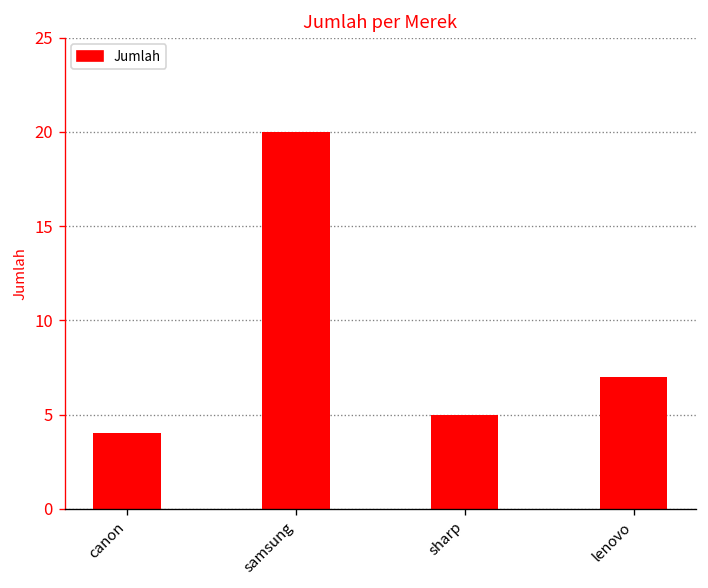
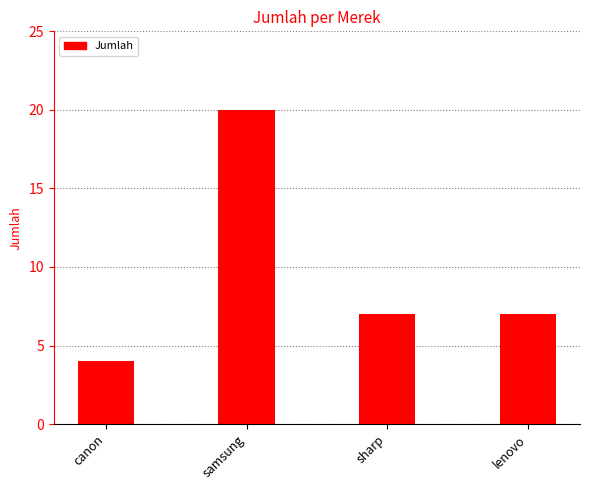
sharp: 5 -> 7
